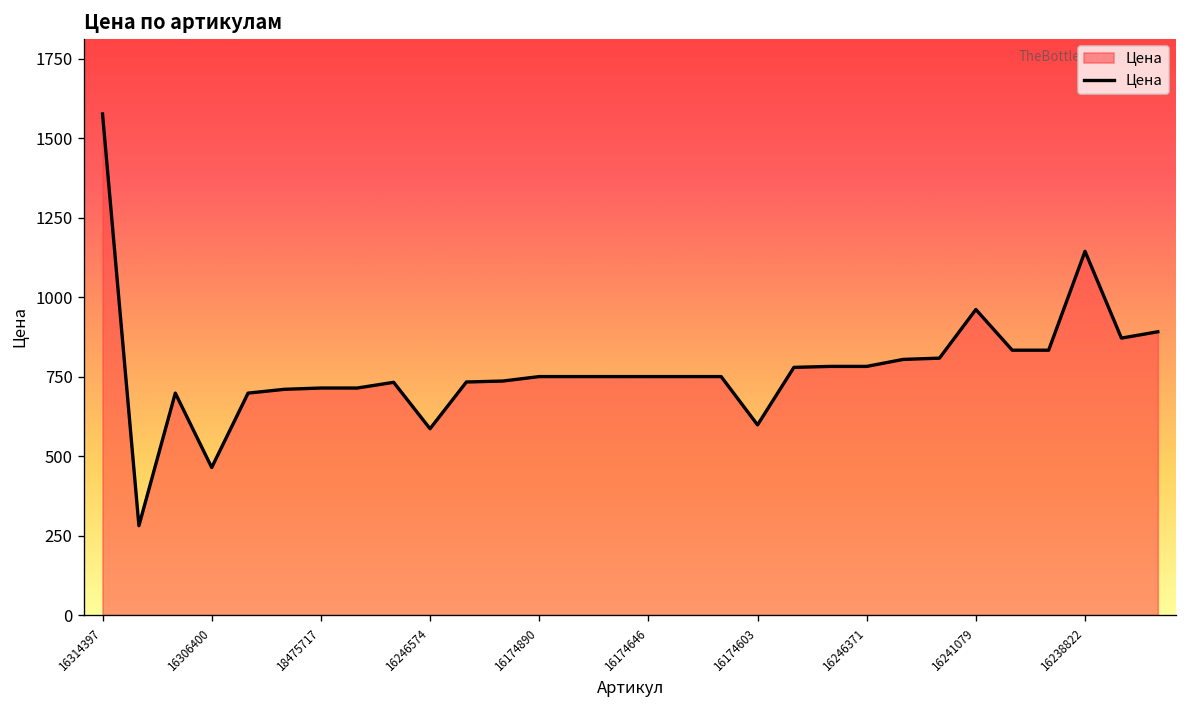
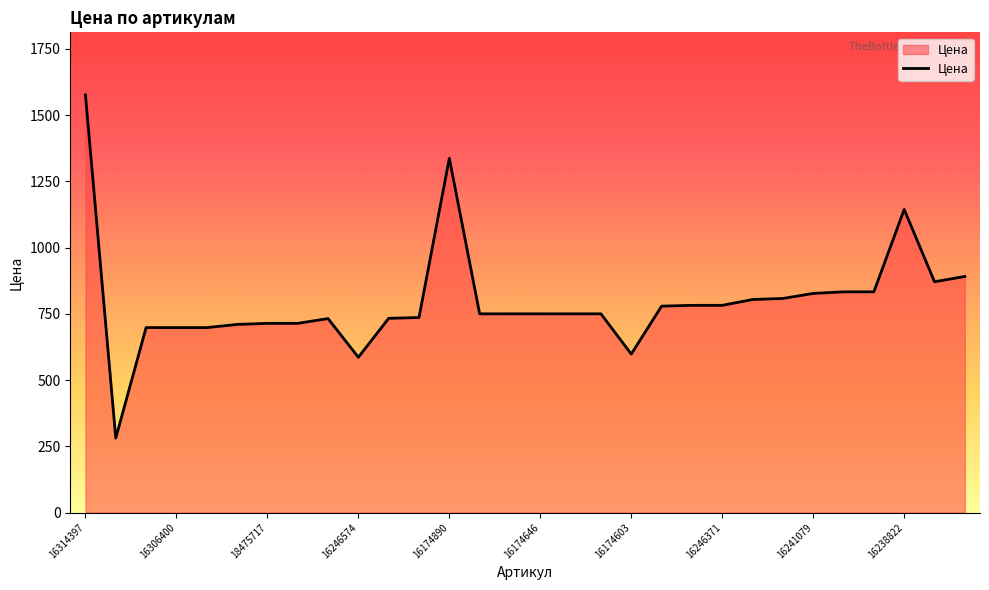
16306400: 460 -> 700
16174890: 750 -> 1340
16241079: 960 -> 830
